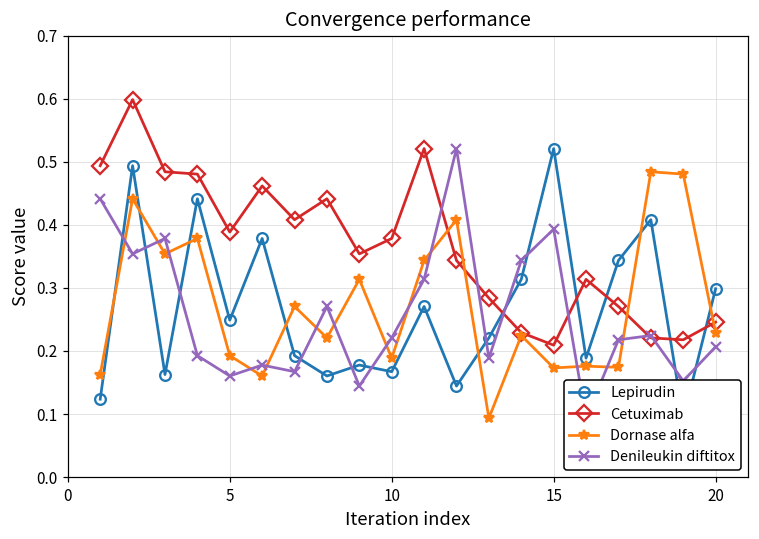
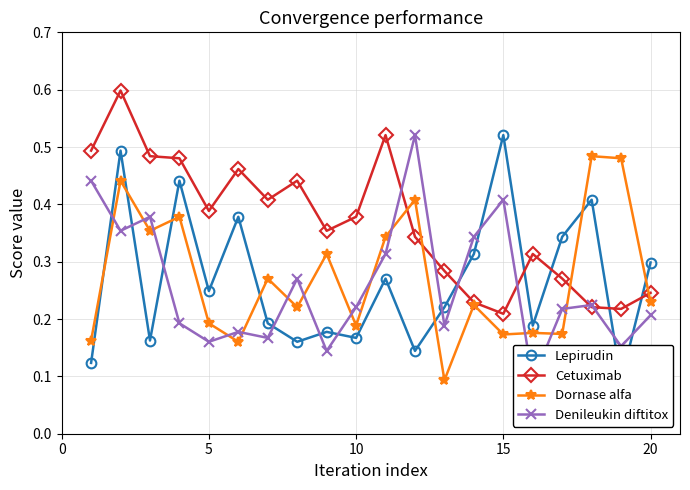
Denileukin diftitox, 15: 0.39 -> 0.41
